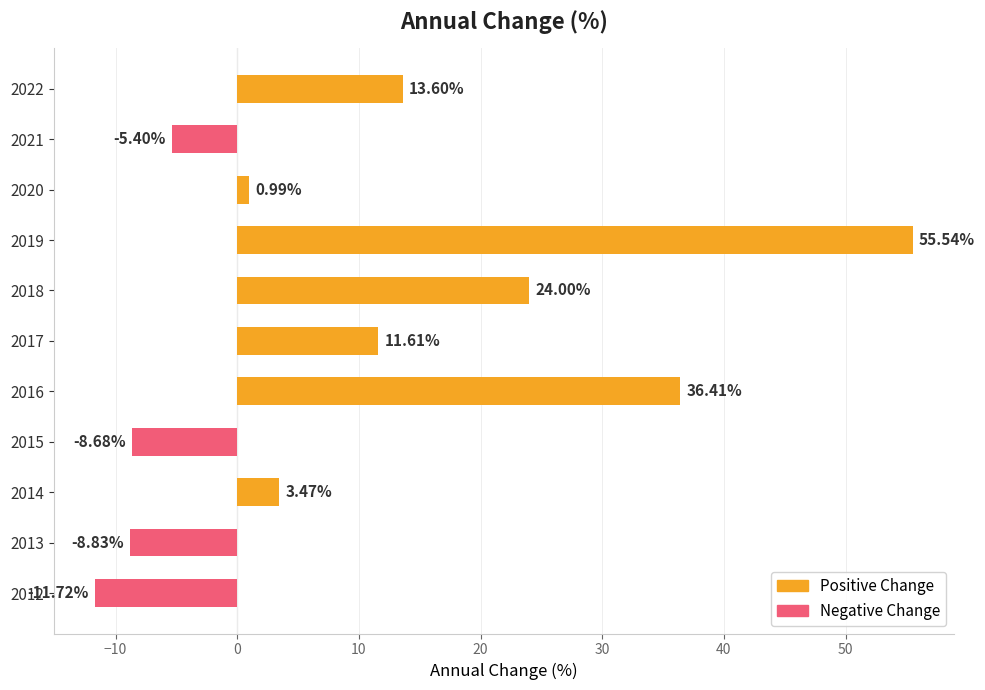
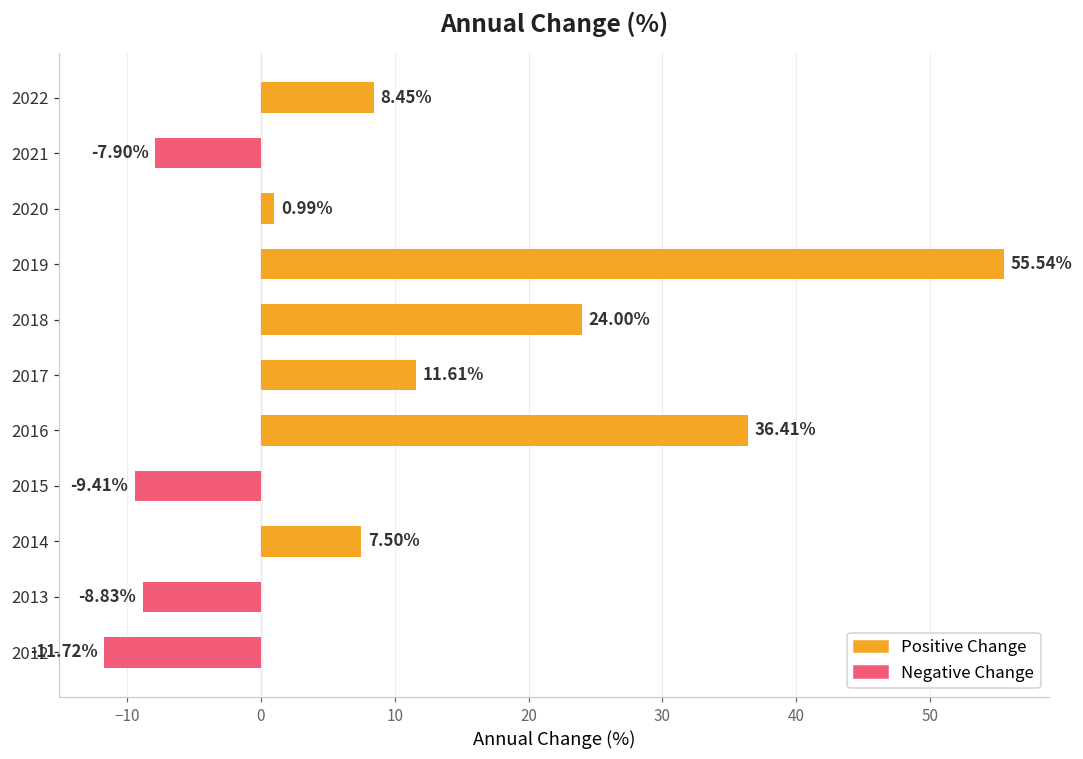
2022: 13.60% -> 8.45%
2021: -5.40% -> -7.90%
2015: -8.68% -> -9.41%
2014: 3.47% -> 7.50%
